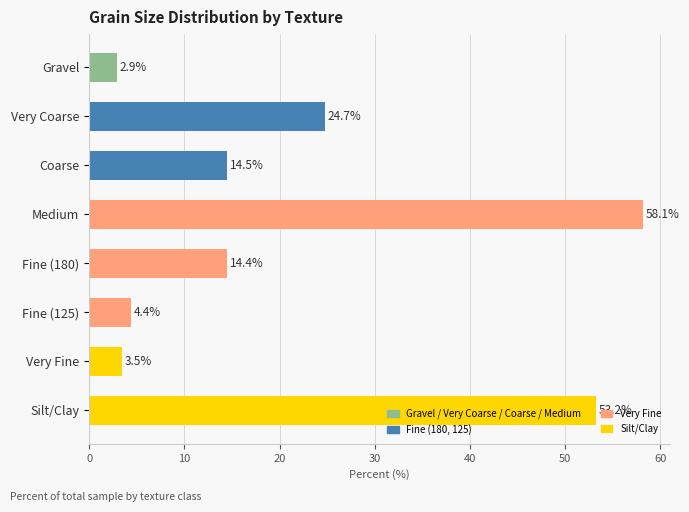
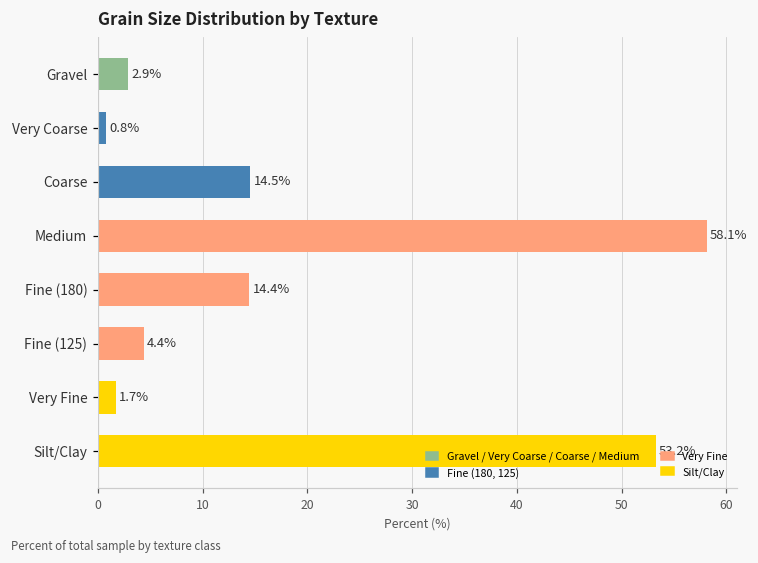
Very Coarse: 24.7% -> 0.8%
Very Fine: 3.5% -> 1.7%
